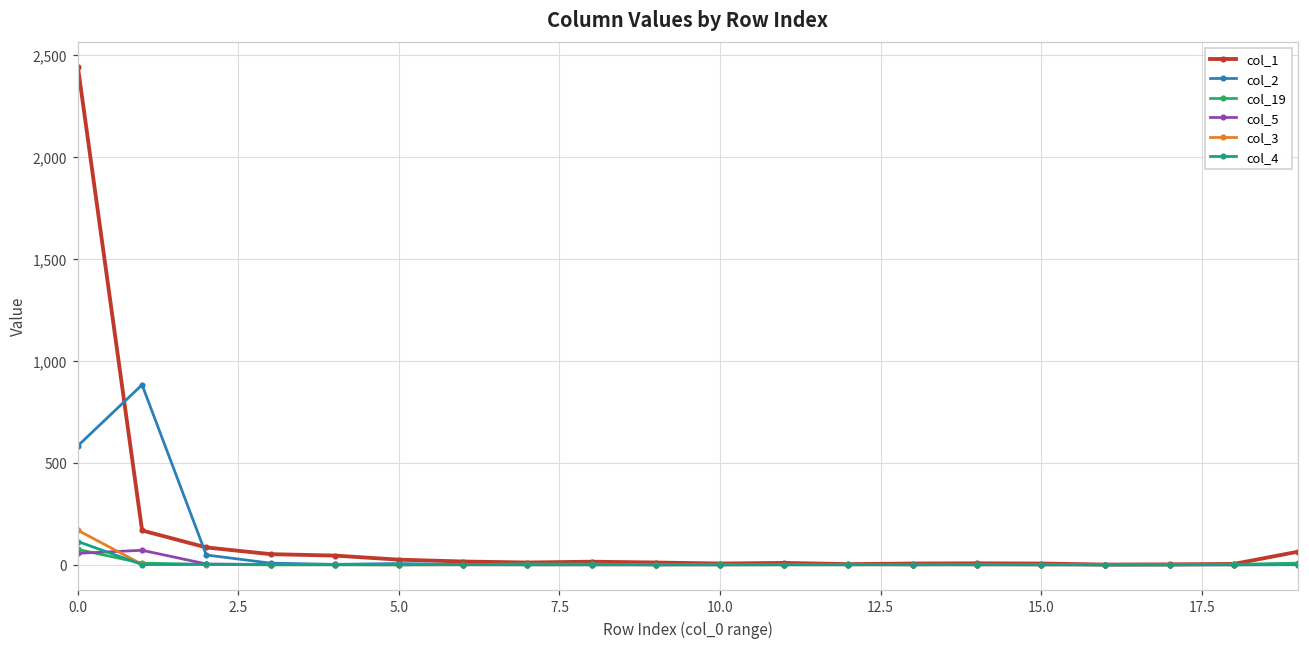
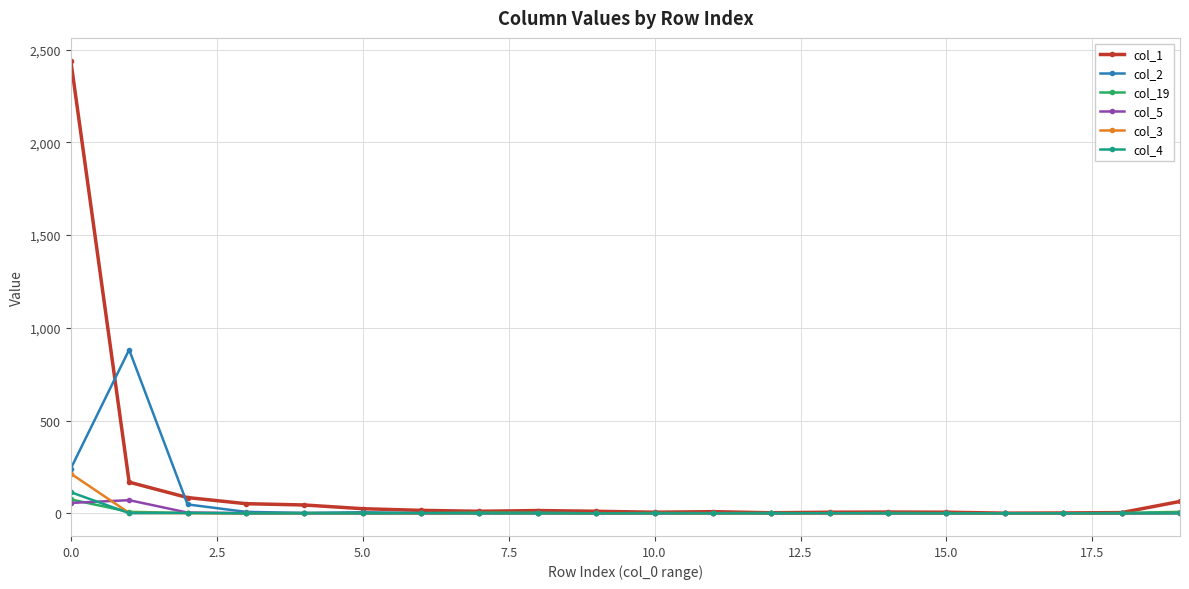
col_2, 0.0: 580 -> 240
col_3, 0.0: 170 -> 210
